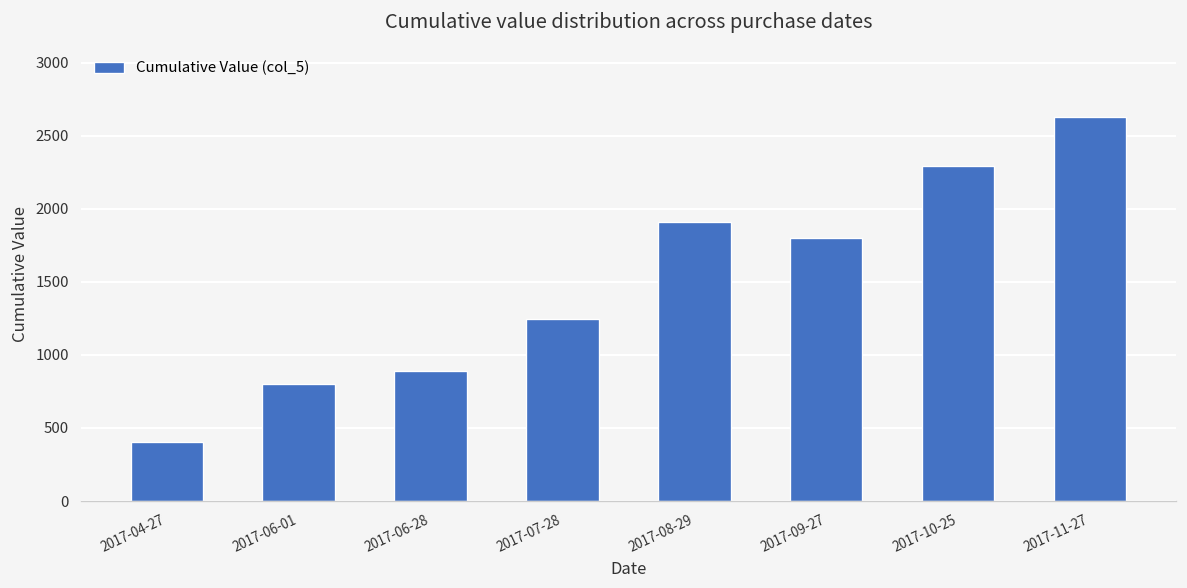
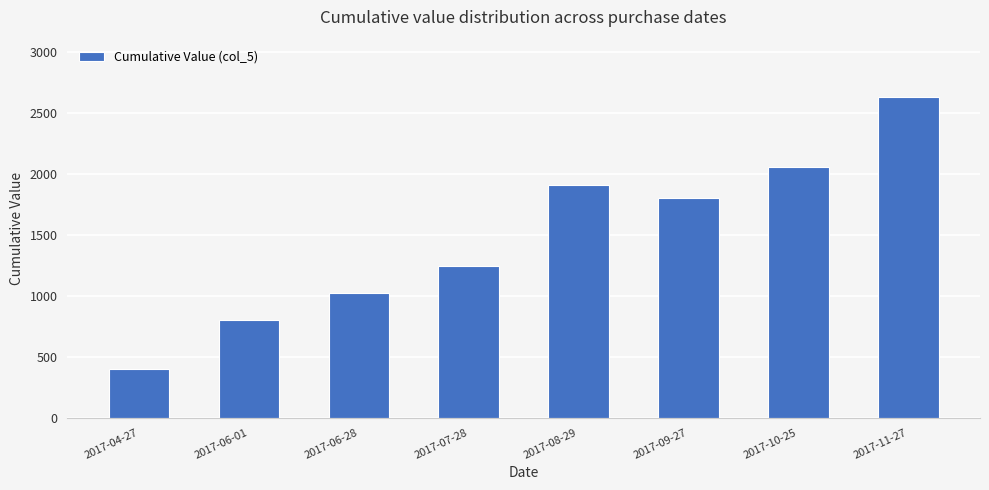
2017-06-28: 890 -> 1030
2017-10-25: 2290 -> 2060
